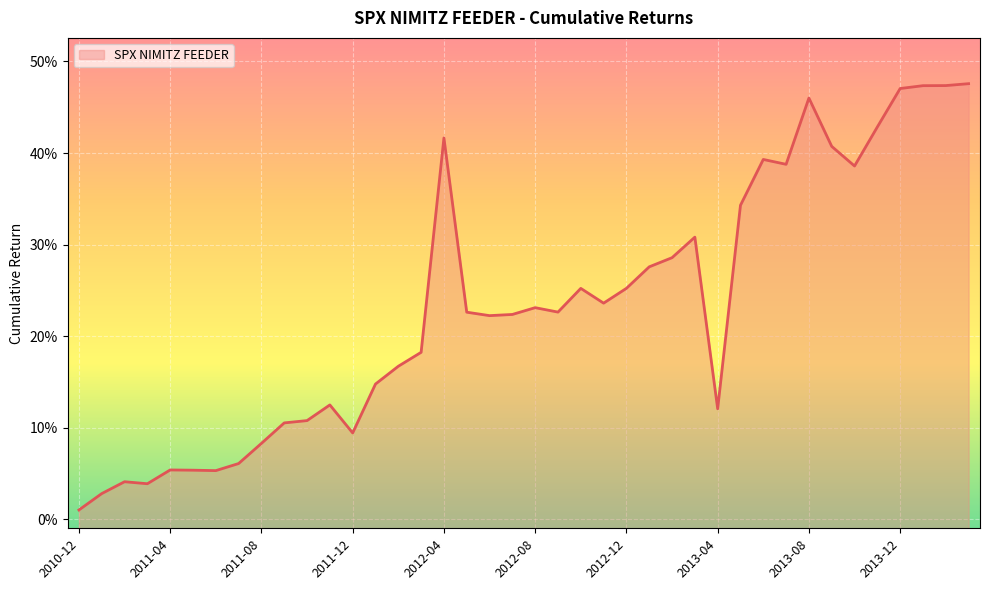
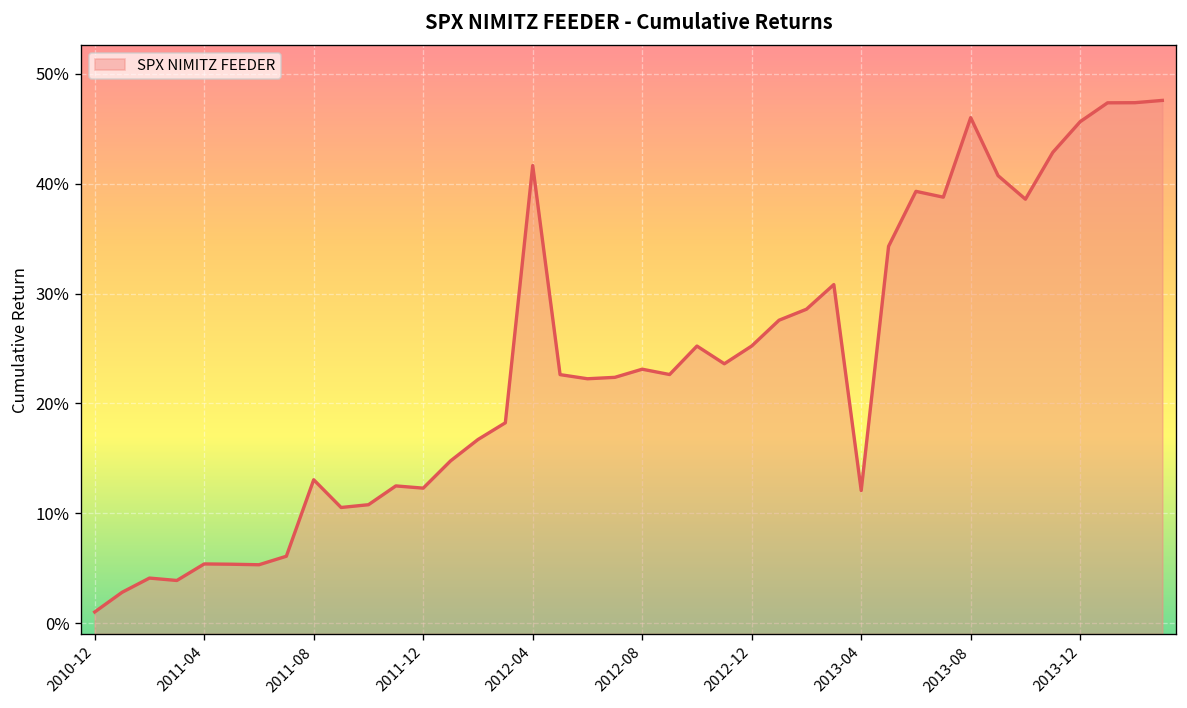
2011-08: 8% -> 13%
2011-12: 9% -> 12%
2013-12: 47% -> 46%
